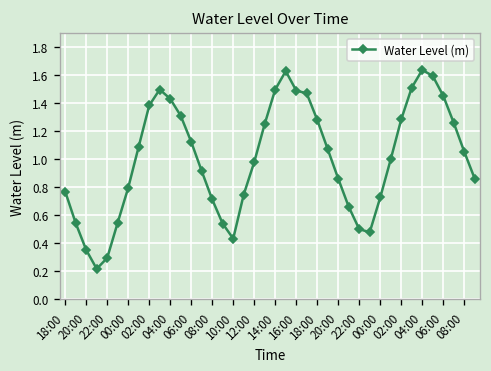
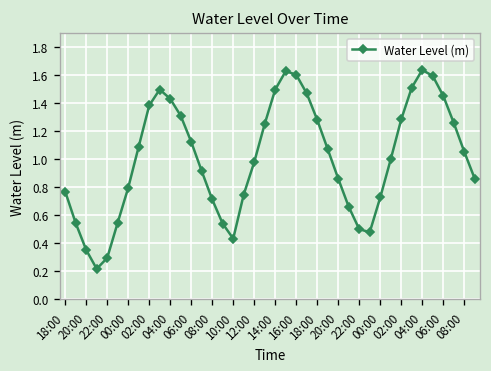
16:00: 1.49 -> 1.60
